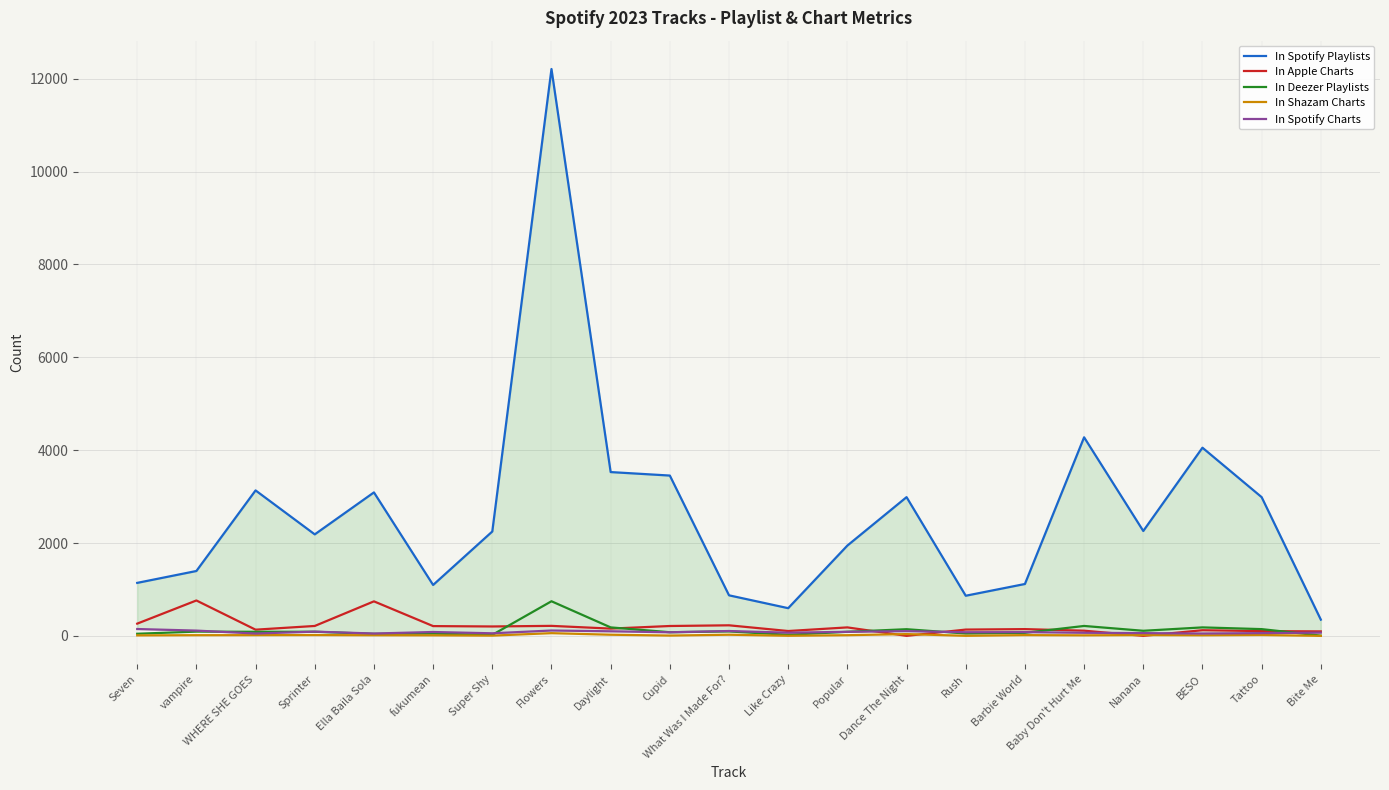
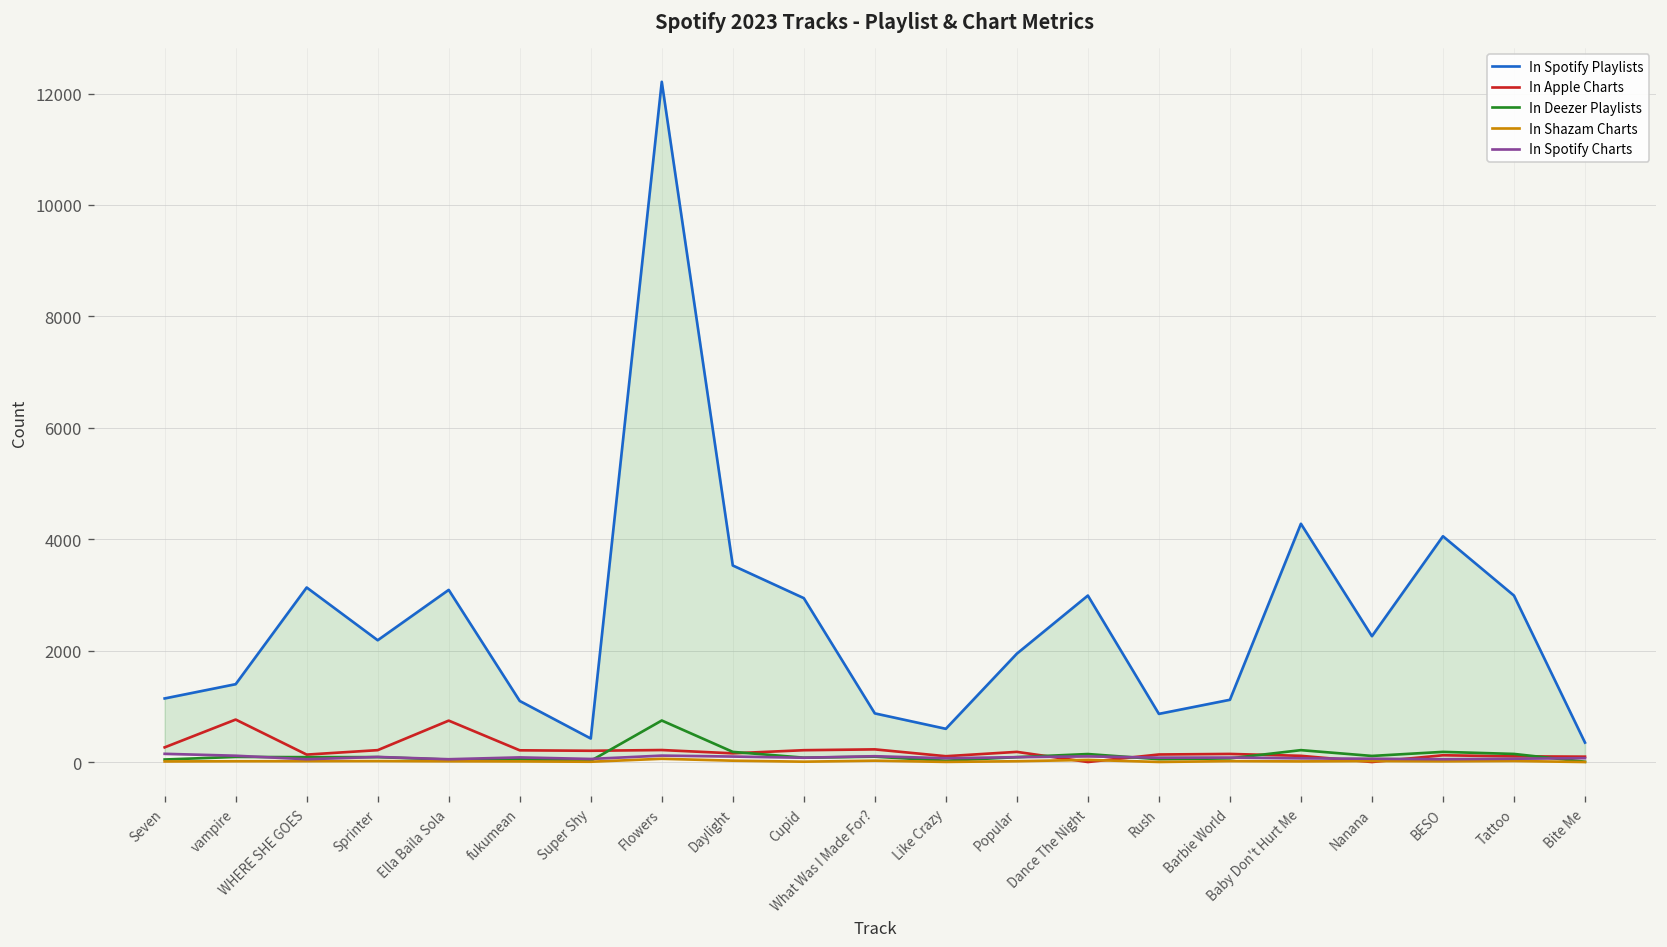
In Spotify Playlists, Super Shy: 2200 -> 400
In Spotify Playlists, Cupid: 3500 -> 2900
